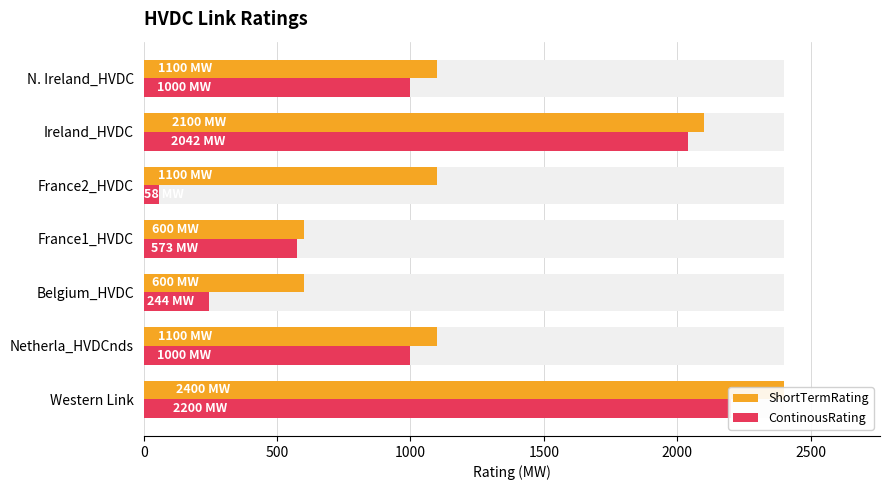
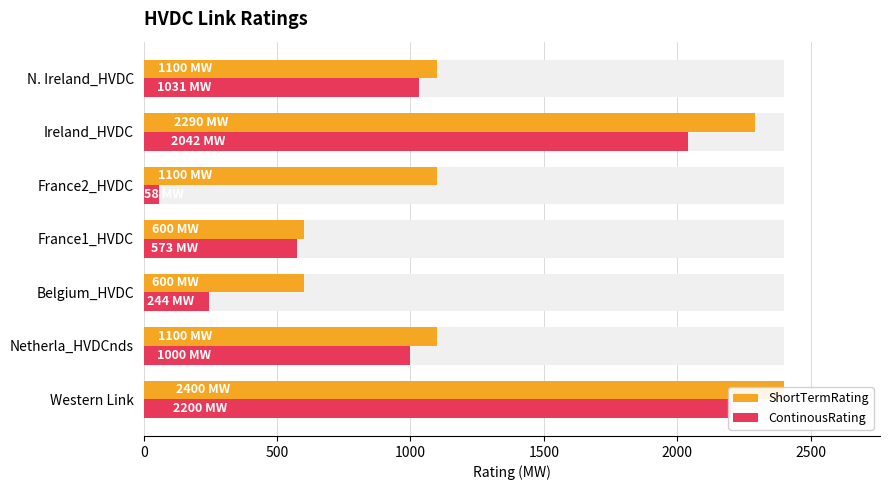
ContinousRating, N. Ireland_HVDC: 1000 -> 1031
ShortTermRating, Ireland_HVDC: 2100 -> 2290
